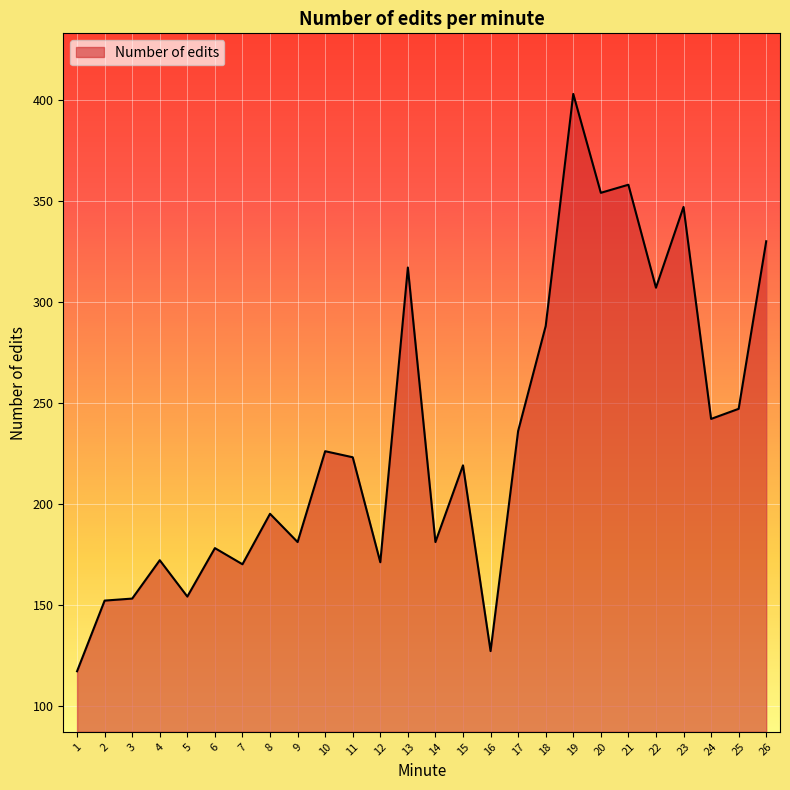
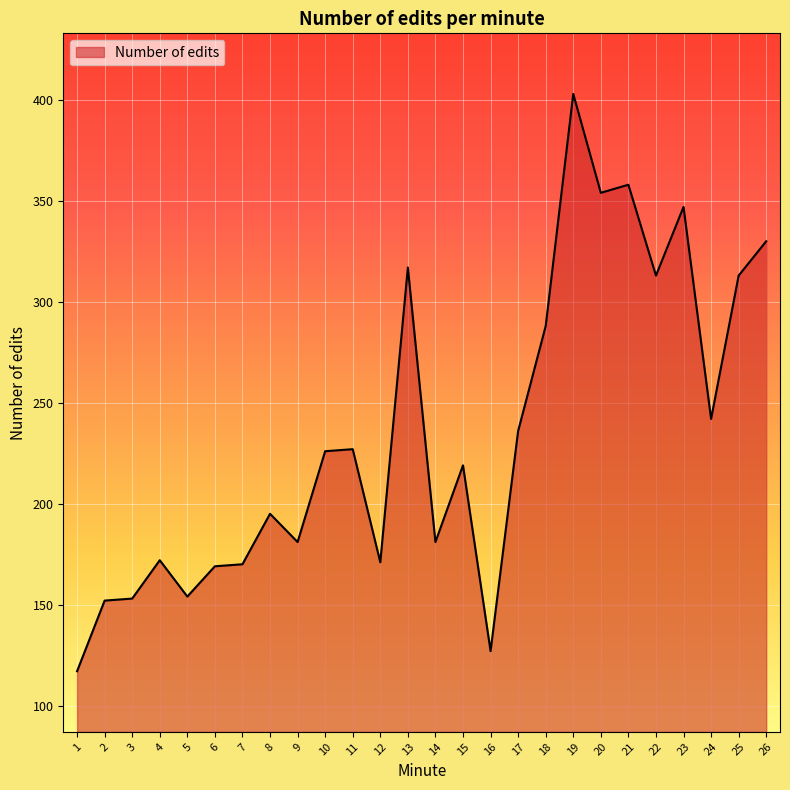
6: 178 -> 169
11: 223 -> 227
22: 307 -> 313
25: 247 -> 313
